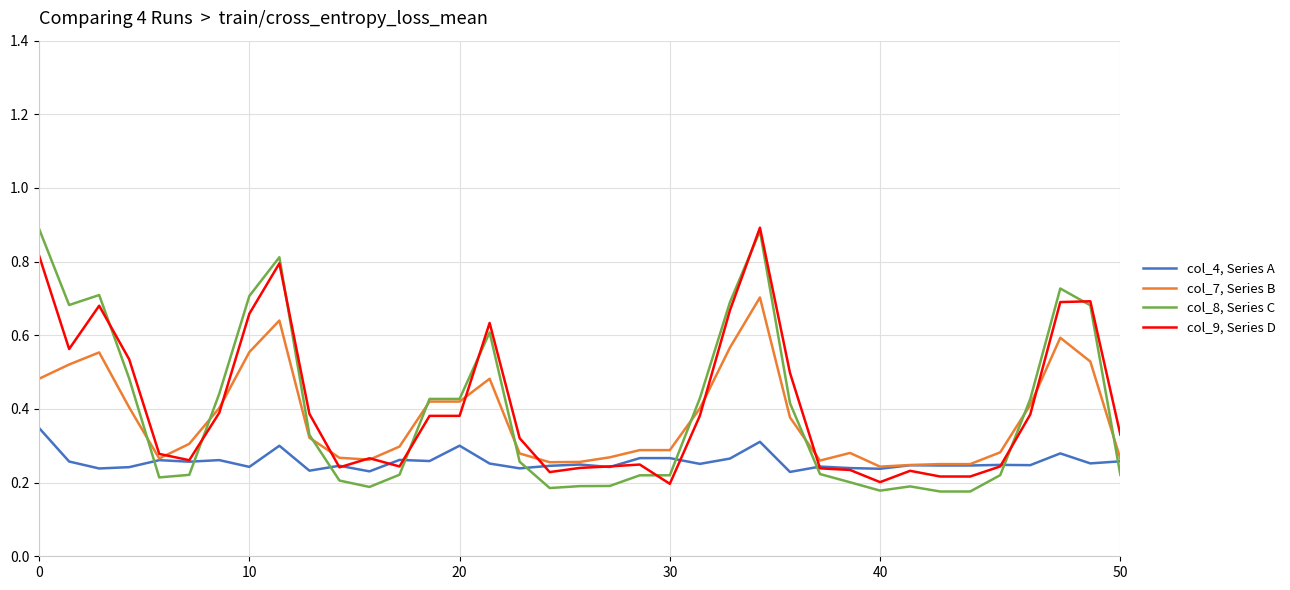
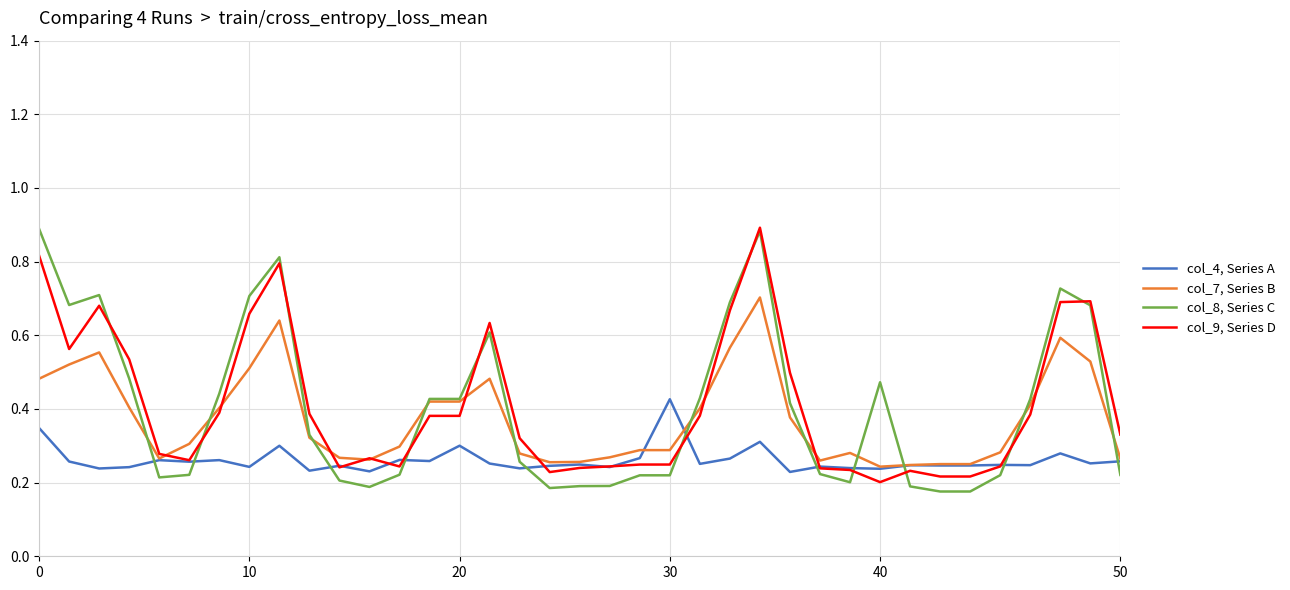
col_7, Series B, 10: 0.55 -> 0.51
col_4, Series A, 30: 0.27 -> 0.43
col_9, Series D, 30: 0.20 -> 0.25
col_8, Series C, 40: 0.18 -> 0.47
